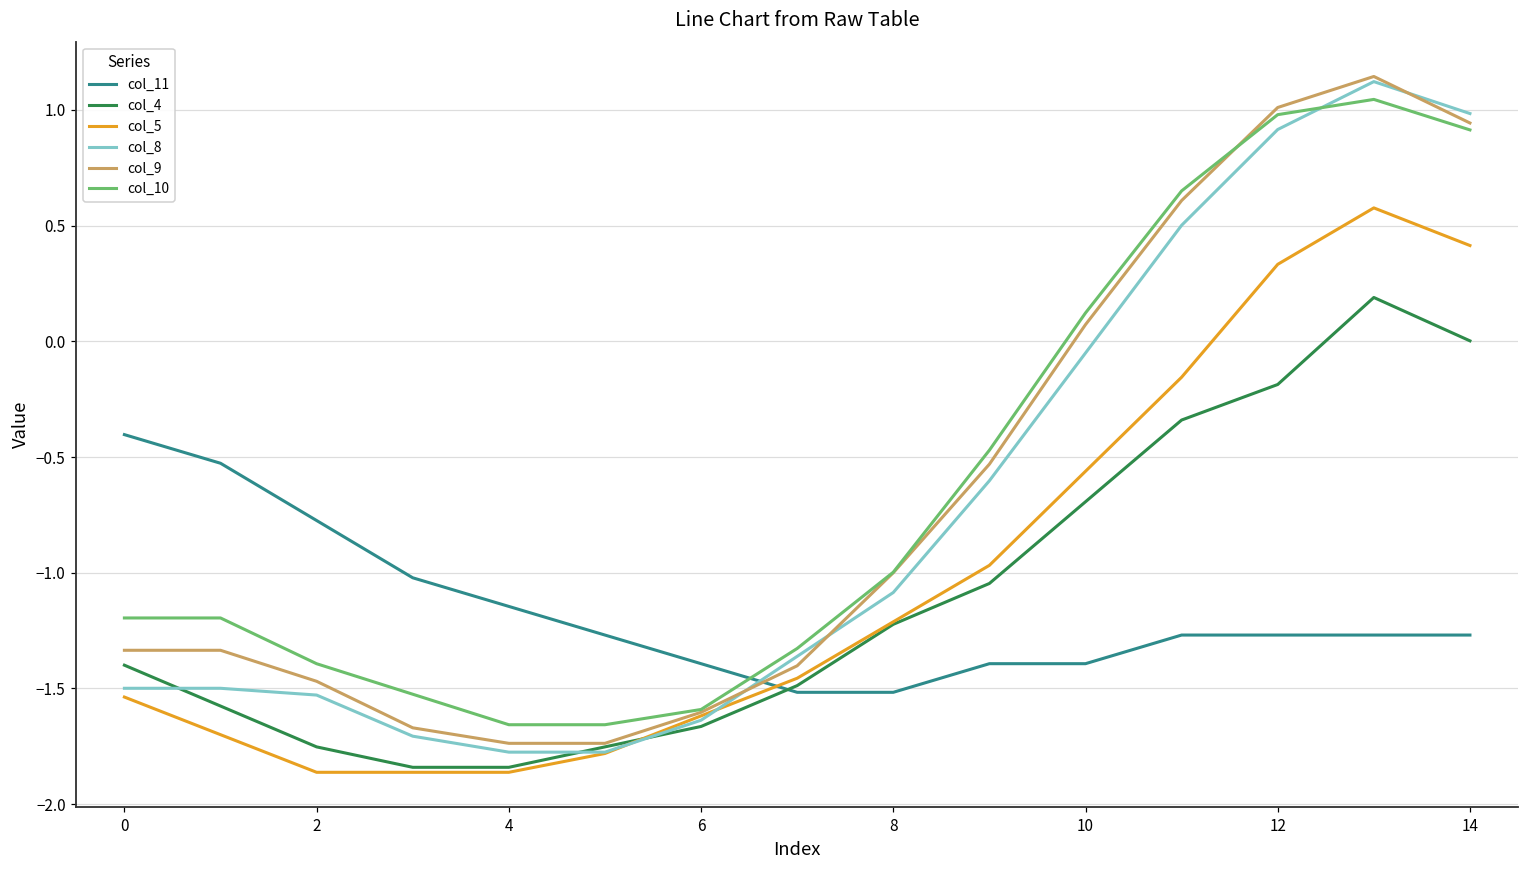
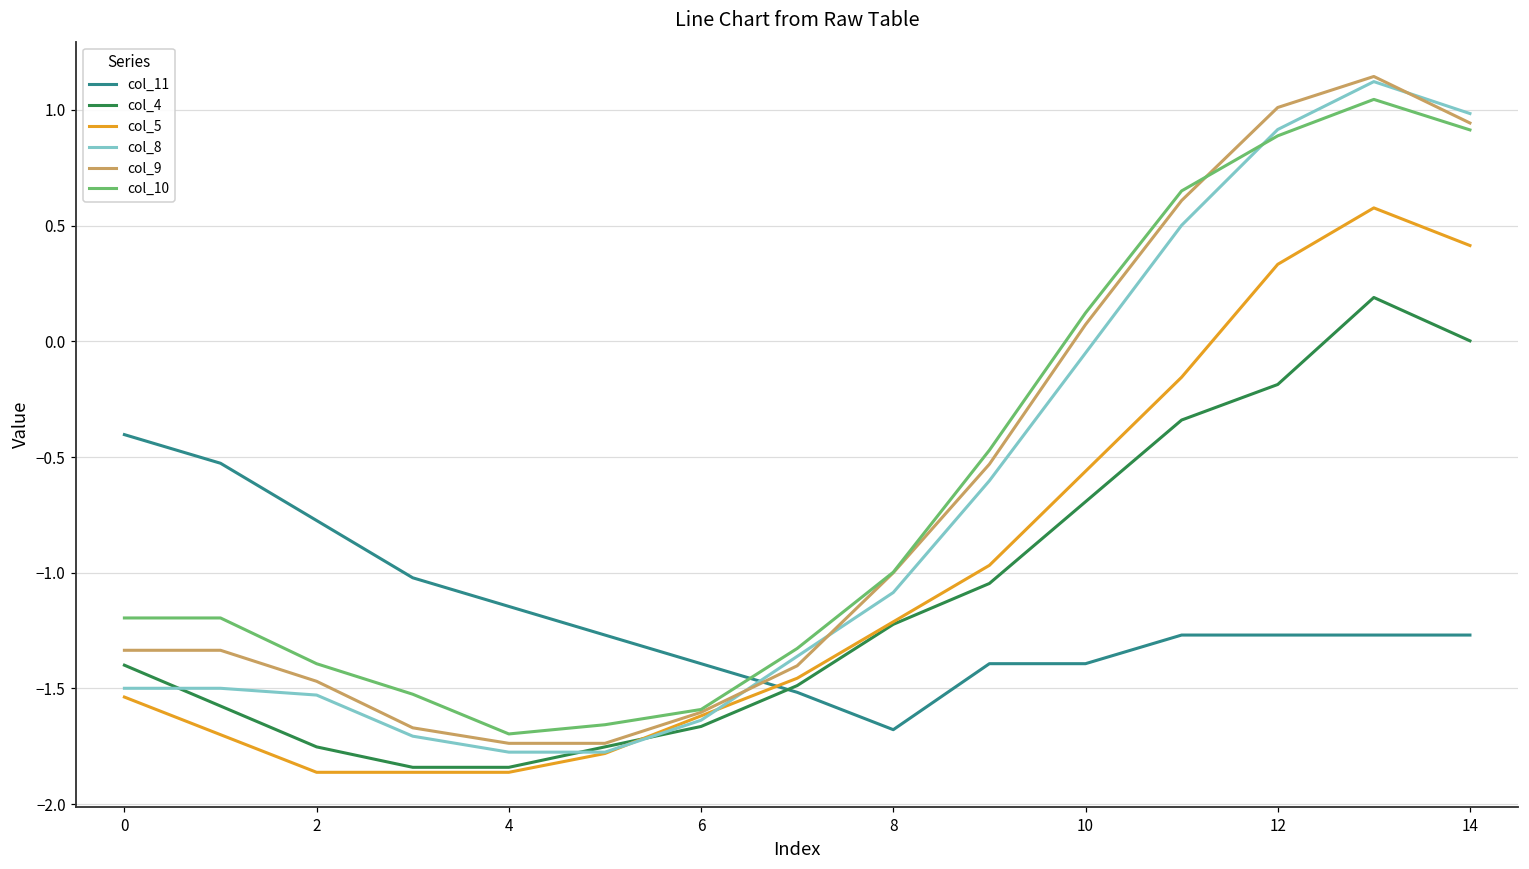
col_10, 4: -1.66 -> -1.70
col_11, 8: -1.52 -> -1.68
col_10, 12: 0.98 -> 0.89
